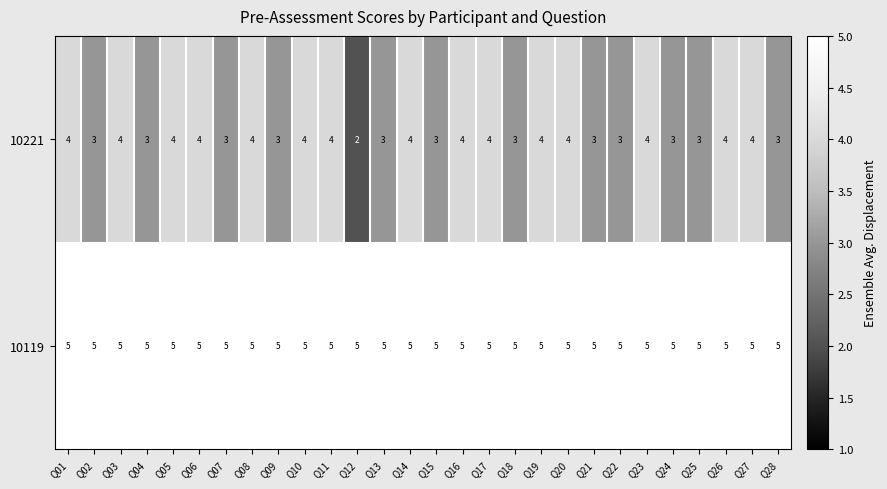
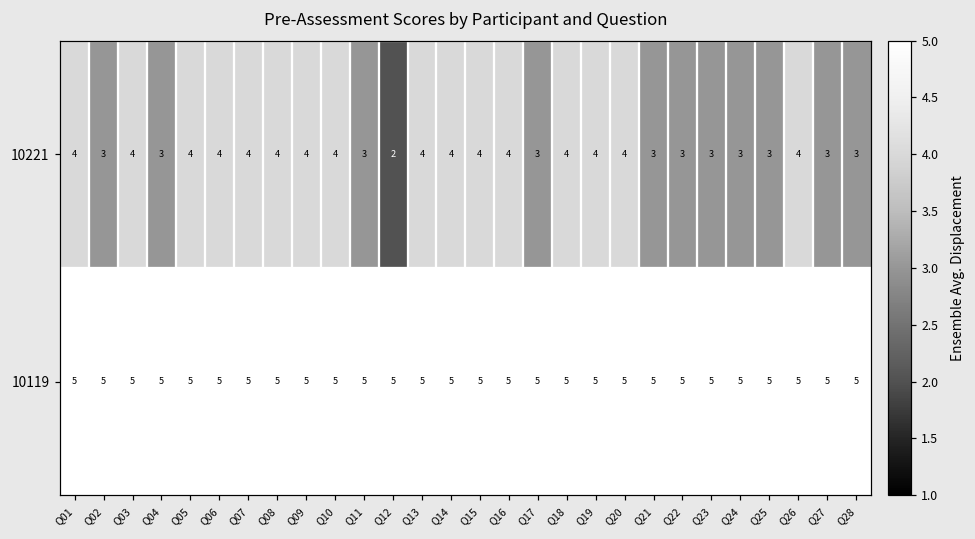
10221, Q07: 3 -> 4
10221, Q09: 3 -> 4
10221, Q11: 4 -> 3
10221, Q13: 3 -> 4
10221, Q15: 3 -> 4
10221, Q17: 4 -> 3
10221, Q18: 3 -> 4
10221, Q23: 4 -> 3
10221, Q27: 4 -> 3
